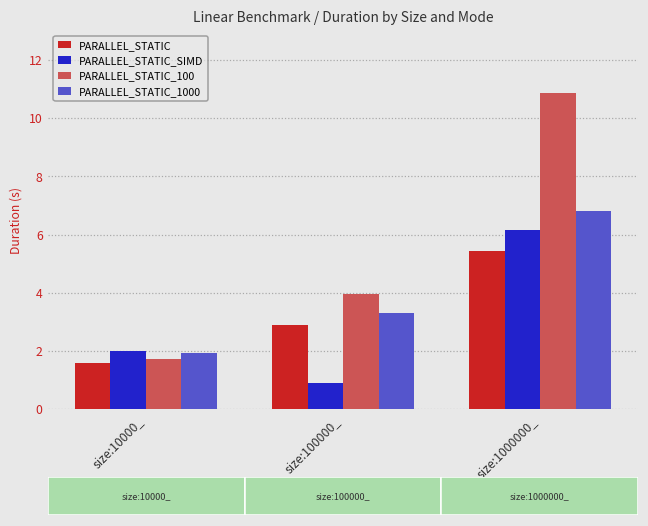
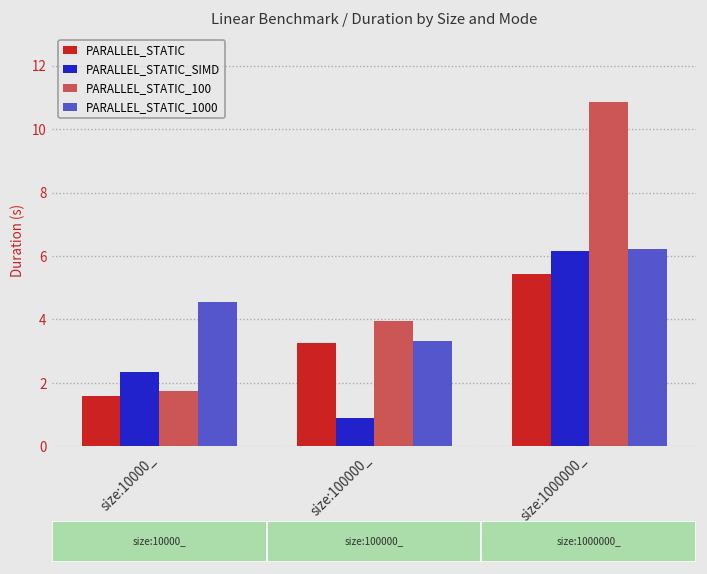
PARALLEL_STATIC_SIMD, size:10000_: 2.0 -> 2.3
PARALLEL_STATIC_1000, size:10000_: 1.9 -> 4.5
PARALLEL_STATIC, size:100000_: 2.9 -> 3.3
PARALLEL_STATIC_1000, size:1000000_: 6.8 -> 6.2
